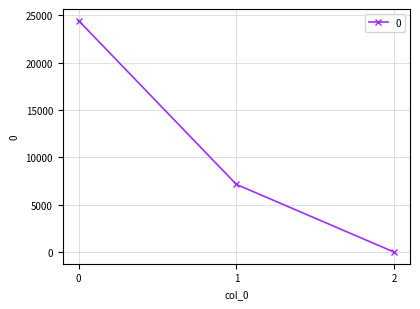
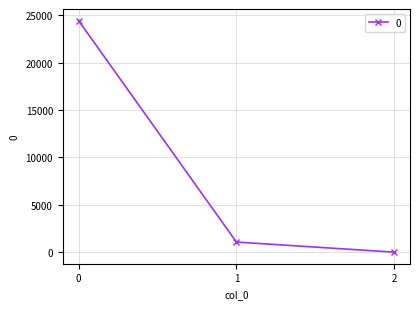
1: 7000 -> 1000
